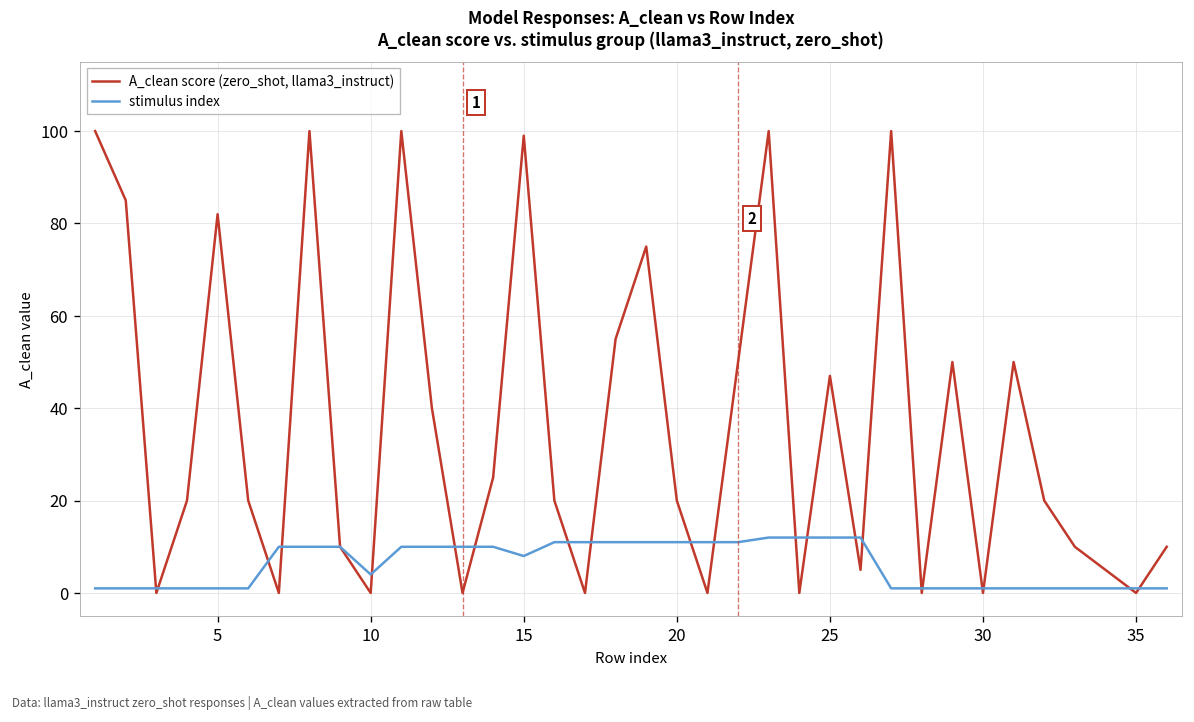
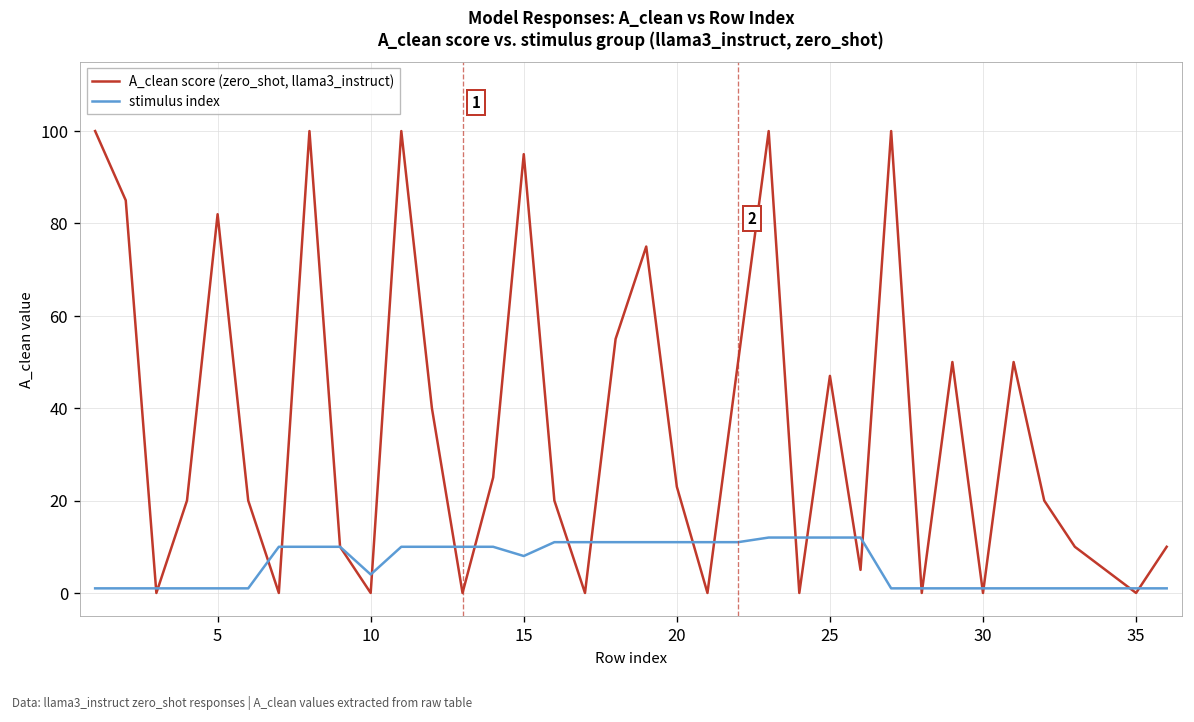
A_clean score (zero_shot, llama3_instruct), 15: 99 -> 95
A_clean score (zero_shot, llama3_instruct), 20: 20 -> 23
